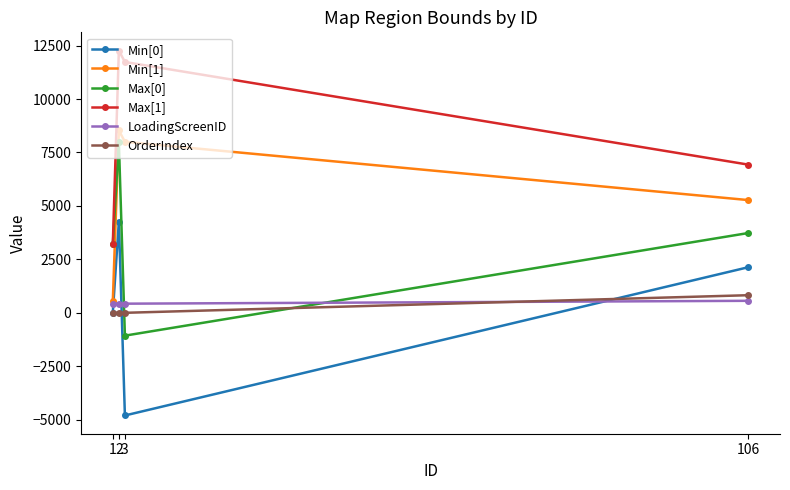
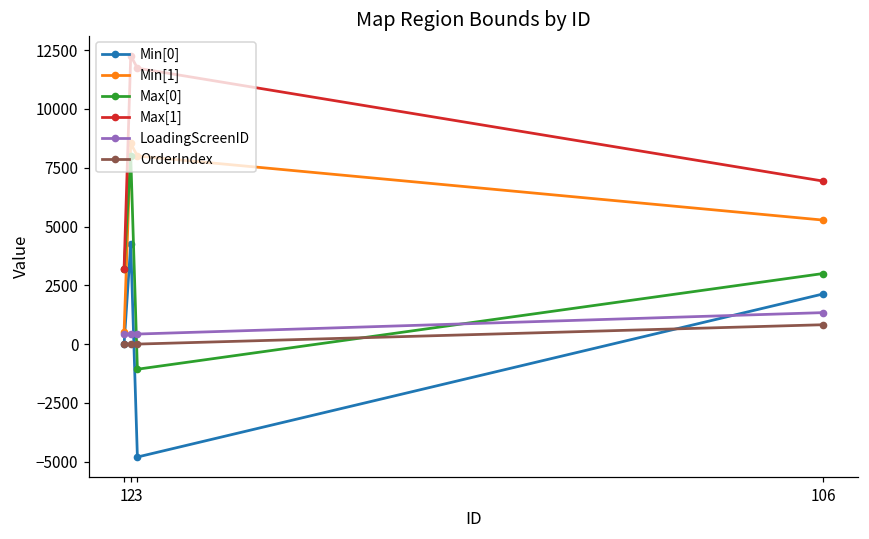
Max[0], 106: 3700 -> 3000
LoadingScreenID, 106: 600 -> 1300
